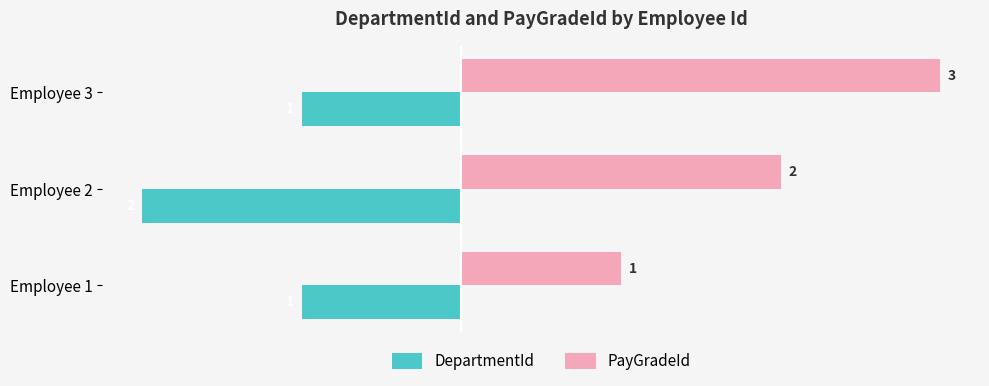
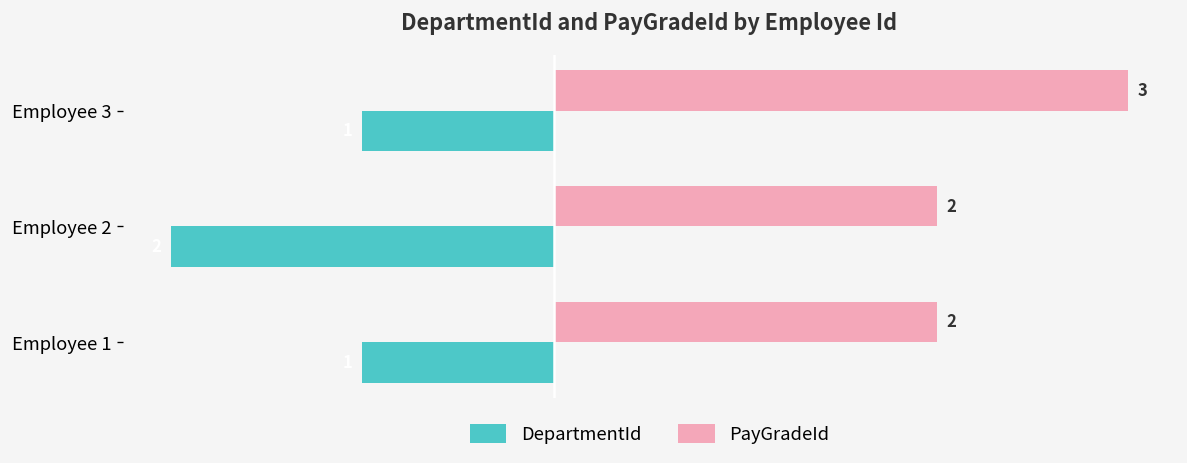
PayGradeId, Employee 1: 1 -> 2
